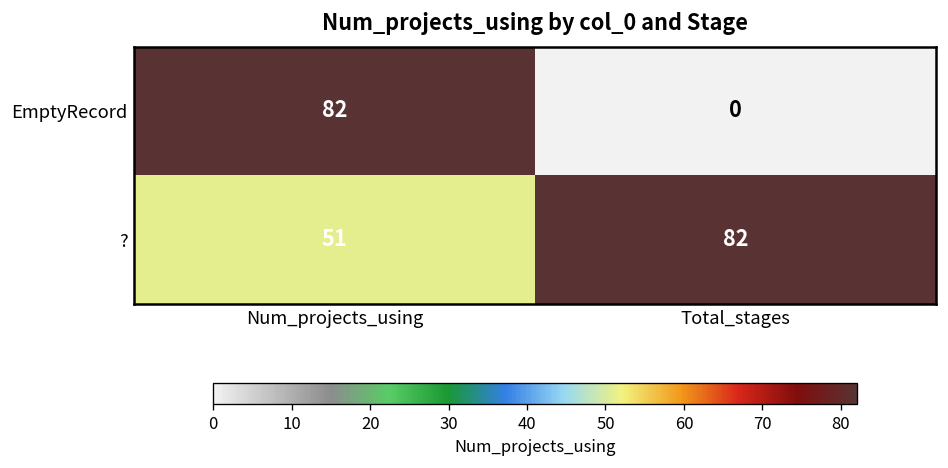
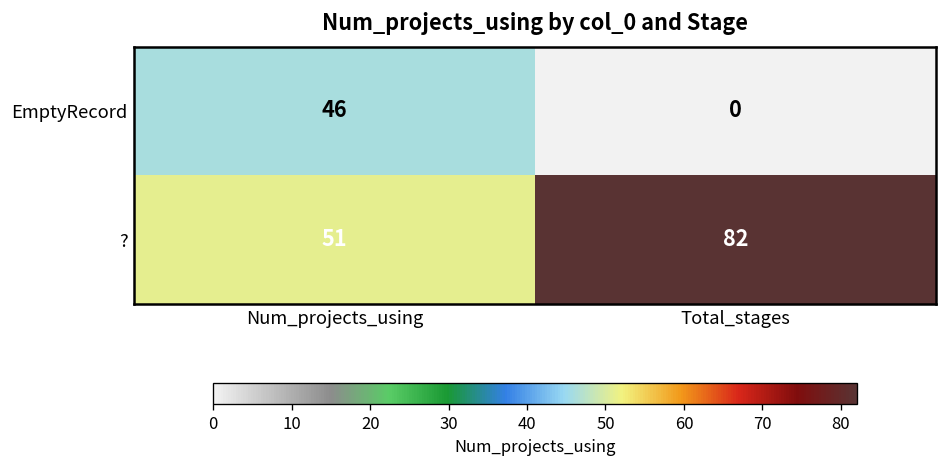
EmptyRecord, Num_projects_using: 82 -> 46
